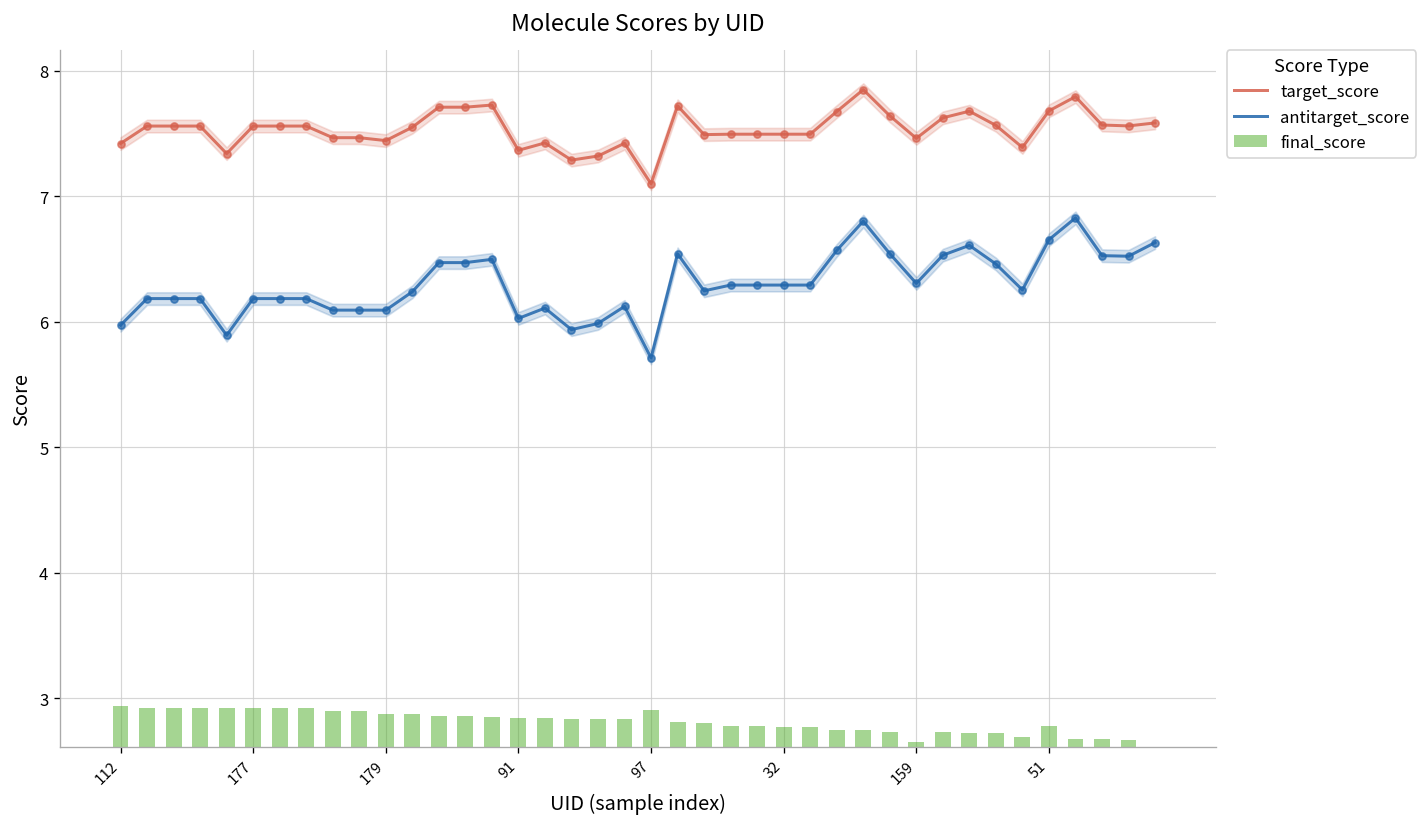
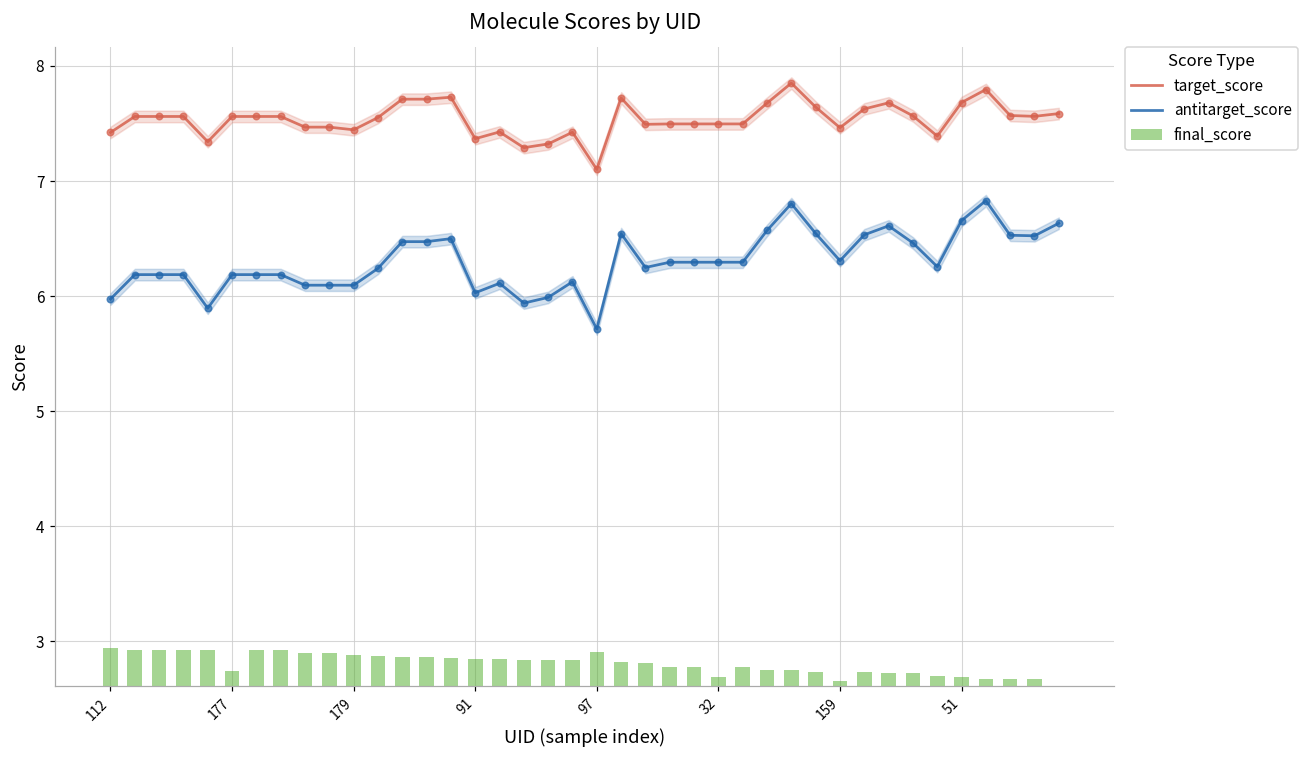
final_score, 177: 2.92 -> 2.74
final_score, 32: 2.77 -> 2.69
final_score, 51: 2.78 -> 2.69
